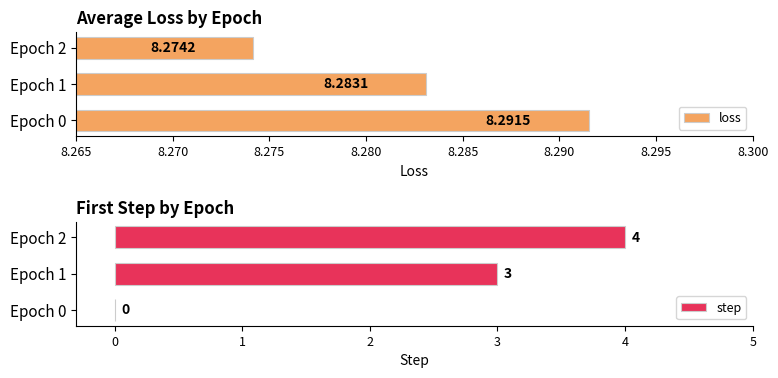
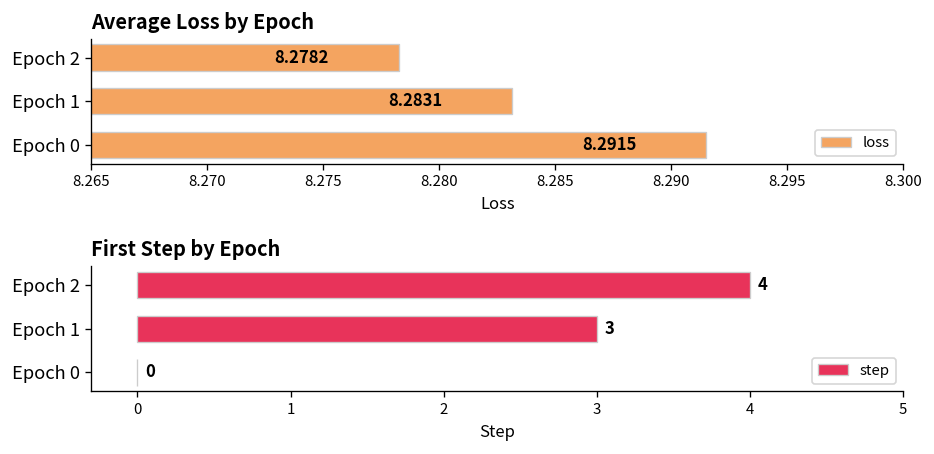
Average Loss by Epoch, Epoch 2: 8.2742 -> 8.2782
